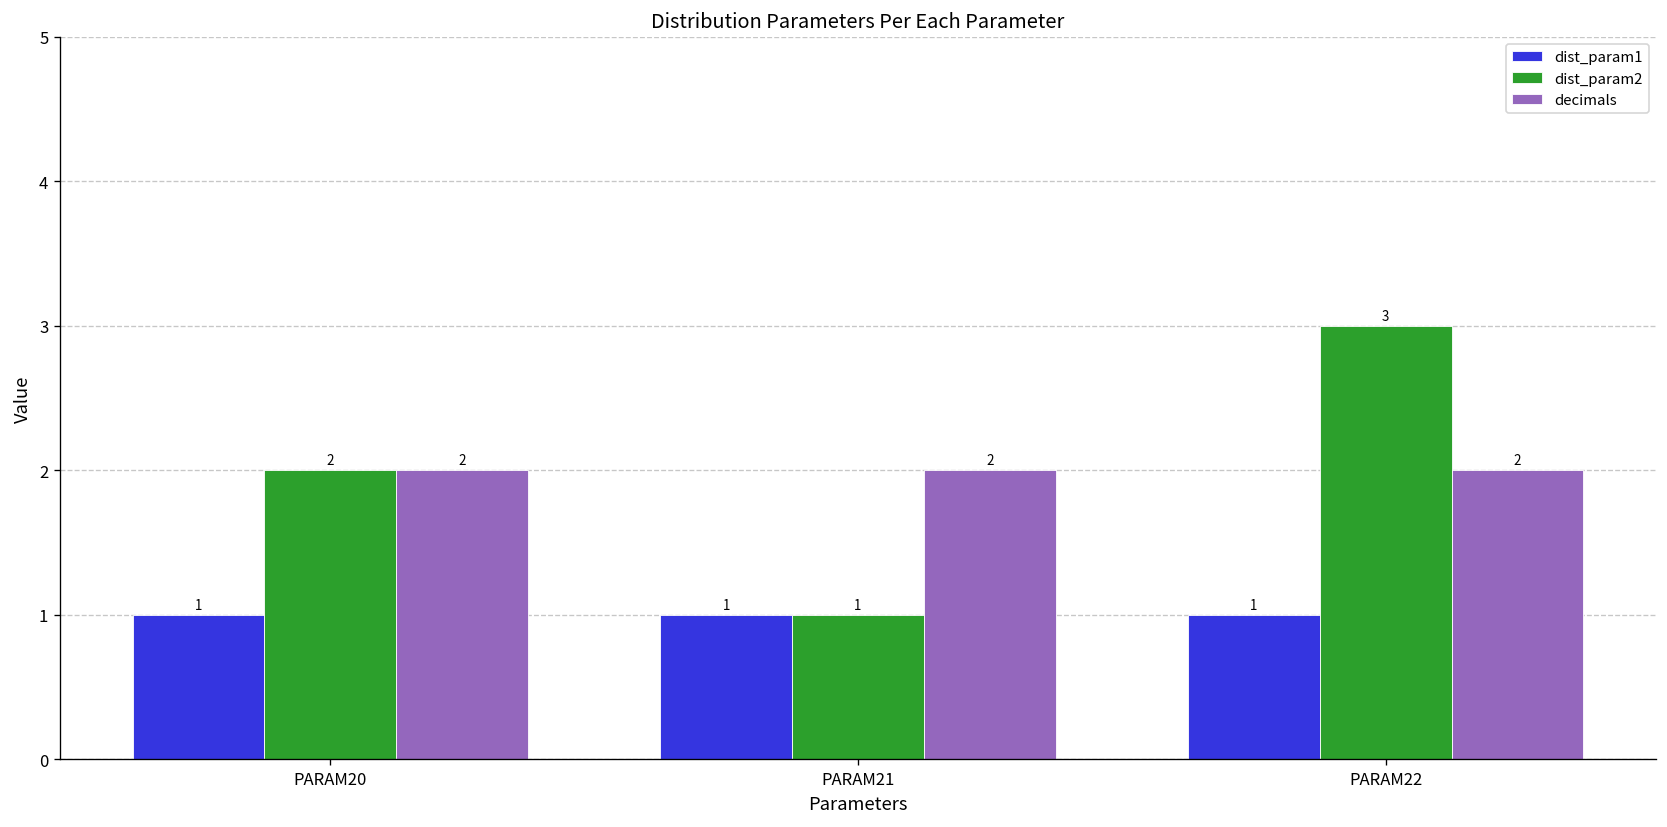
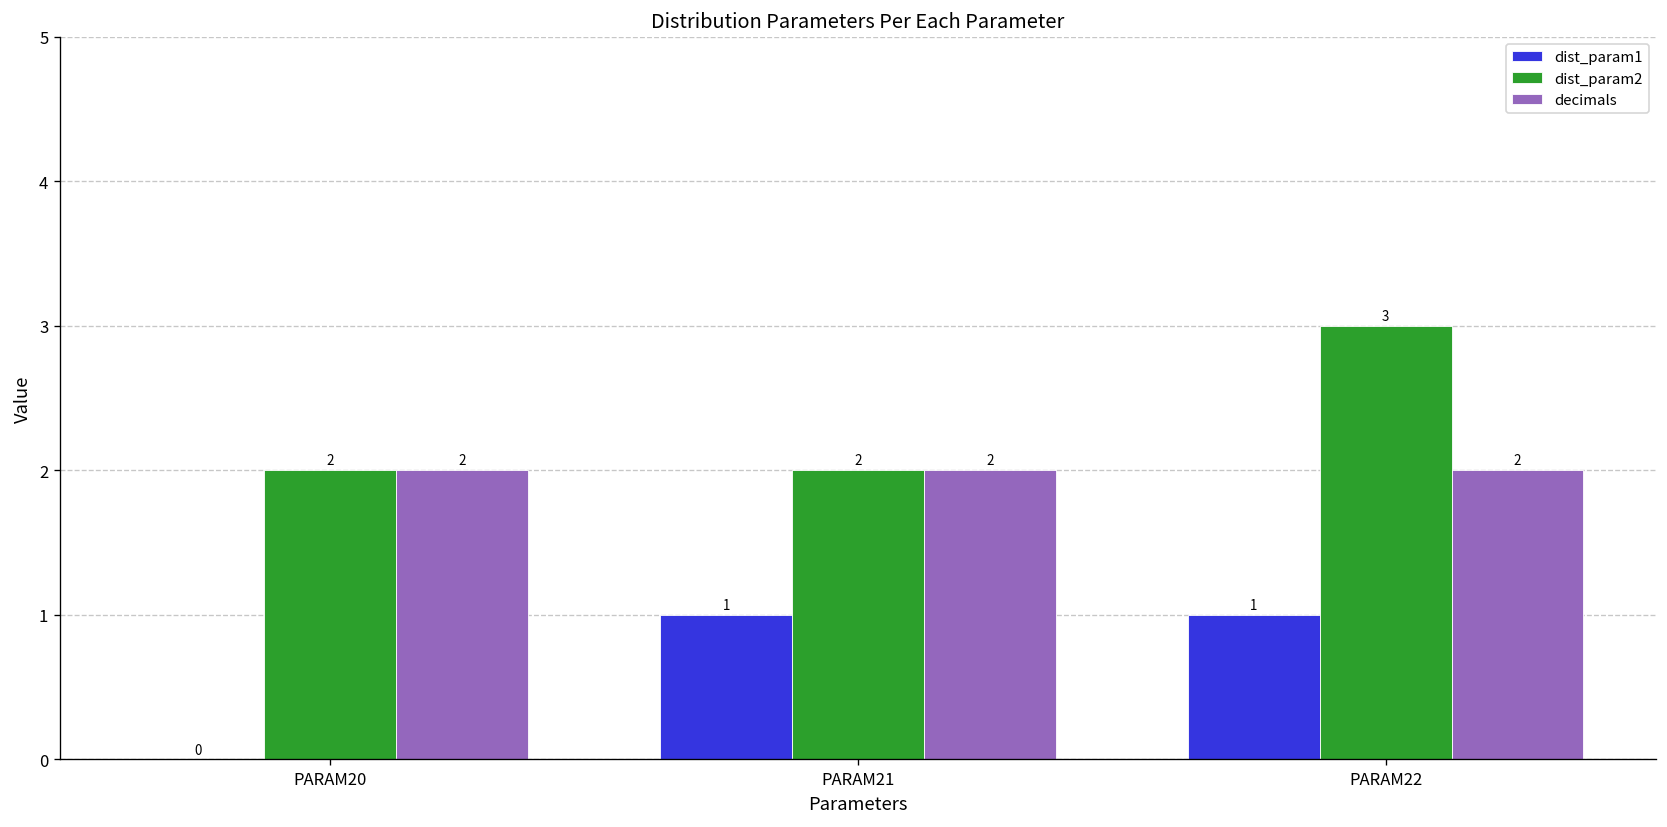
dist_param1, PARAM20: 1 -> 0
dist_param2, PARAM21: 1 -> 2
